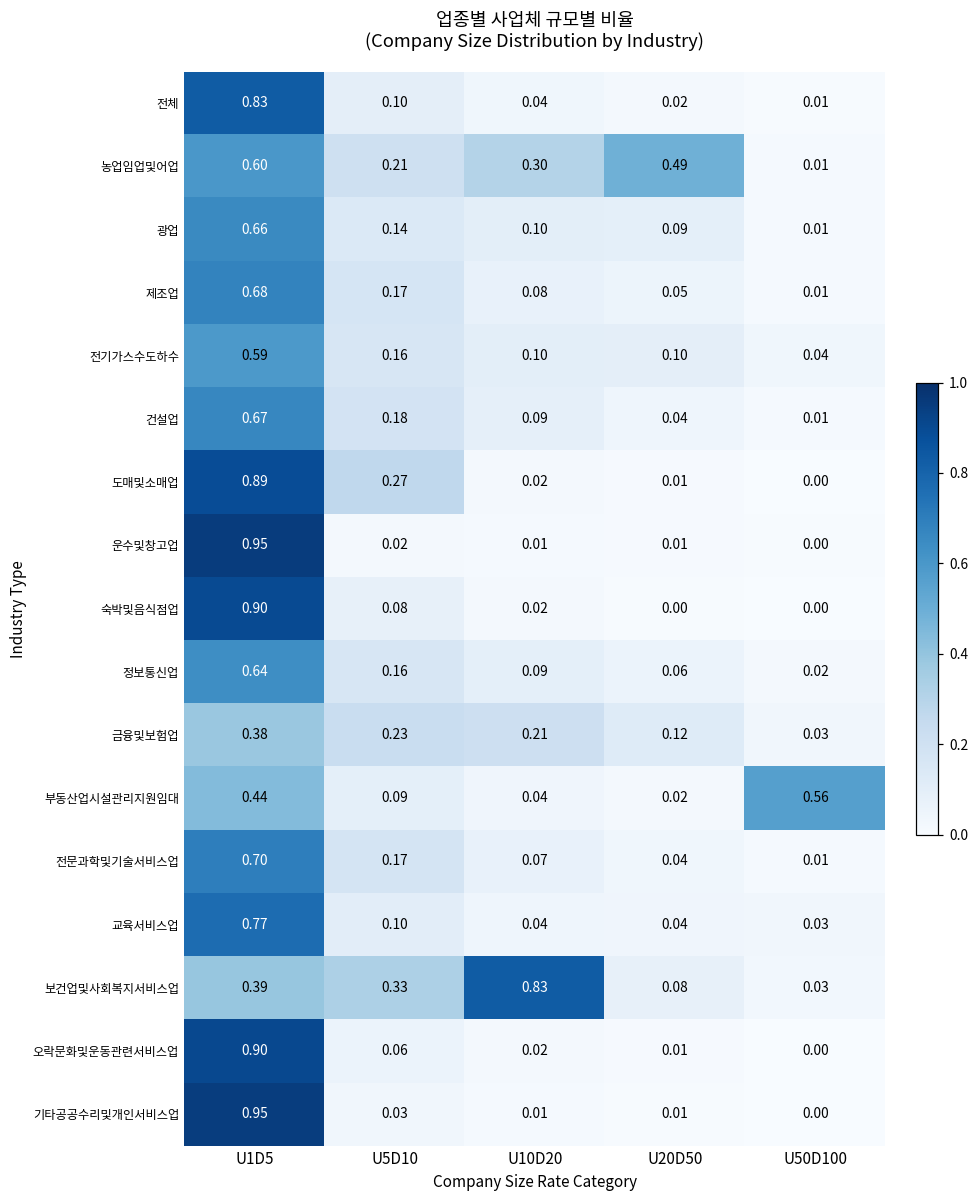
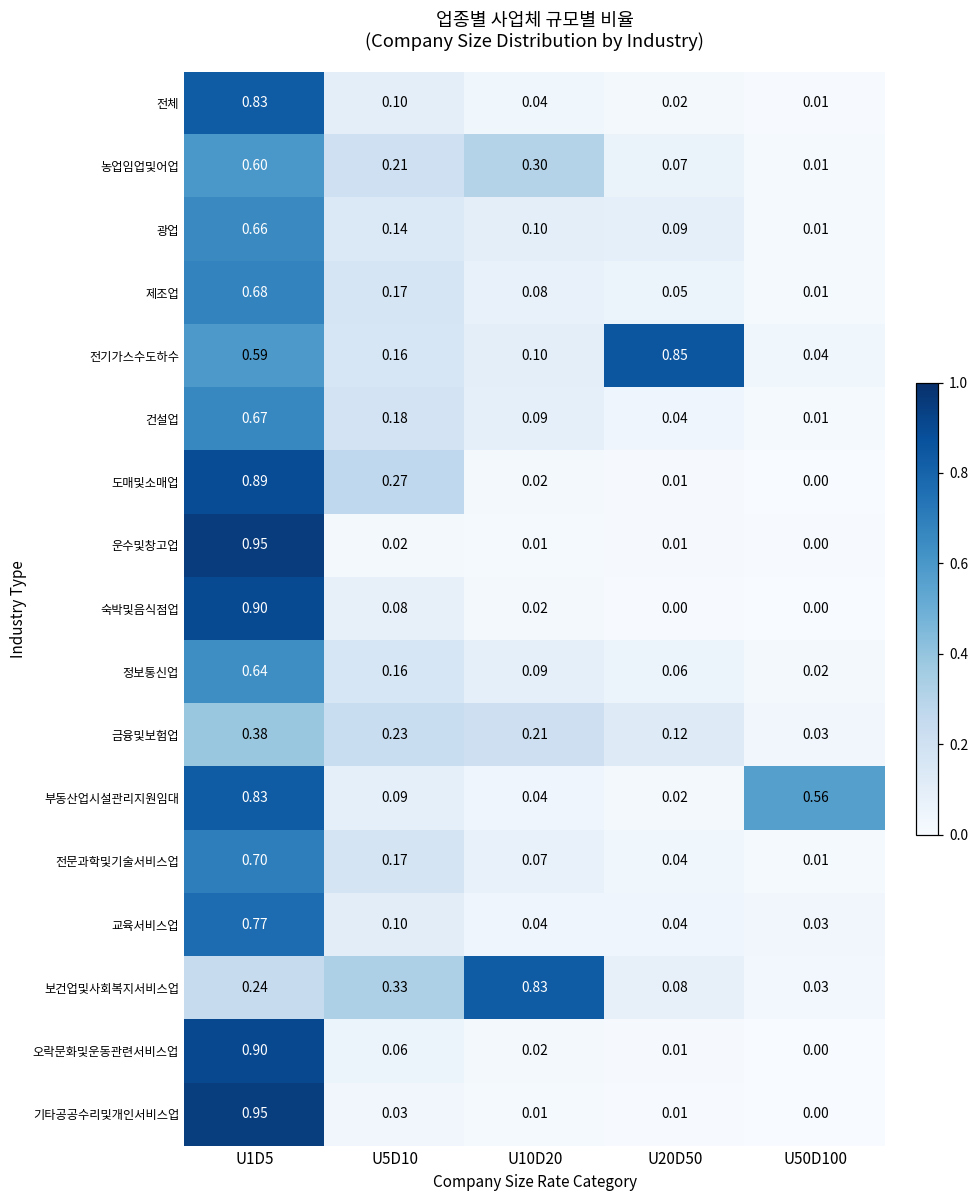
농업임업및어업, U20D50: 0.49 -> 0.07
전기가스수도하수, U20D50: 0.10 -> 0.85
부동산업시설관리지원임대, U1D5: 0.44 -> 0.83
보건업및사회복지서비스업, U1D5: 0.39 -> 0.24
